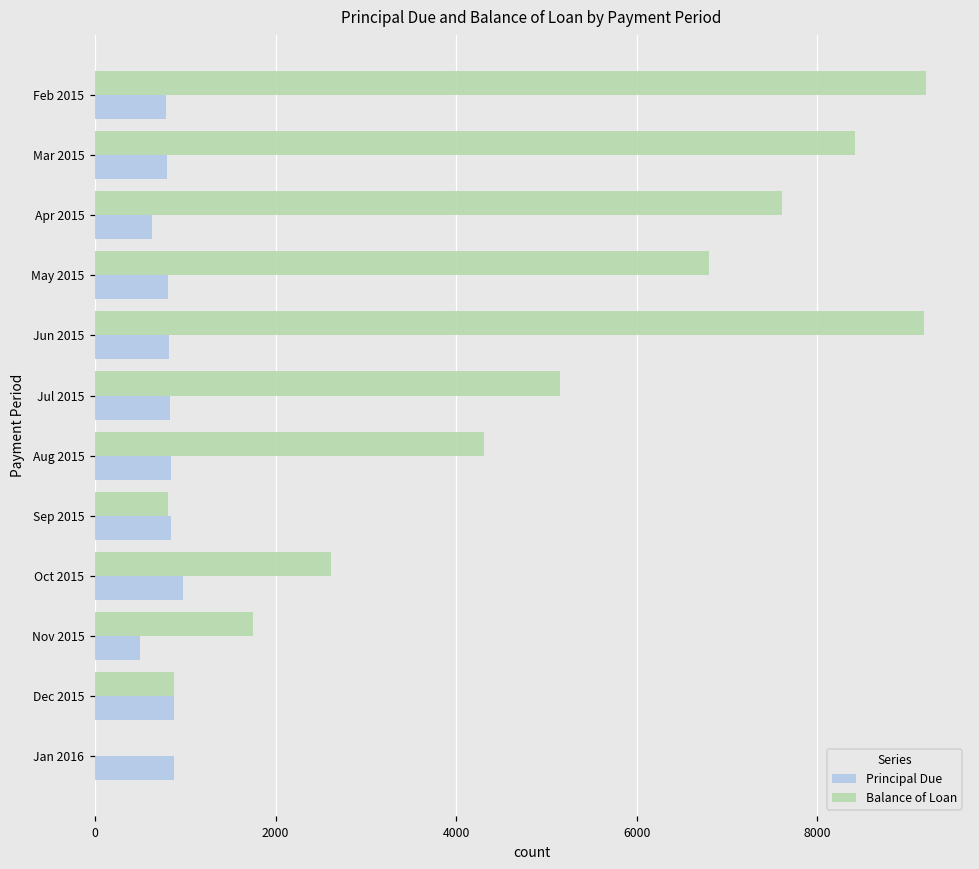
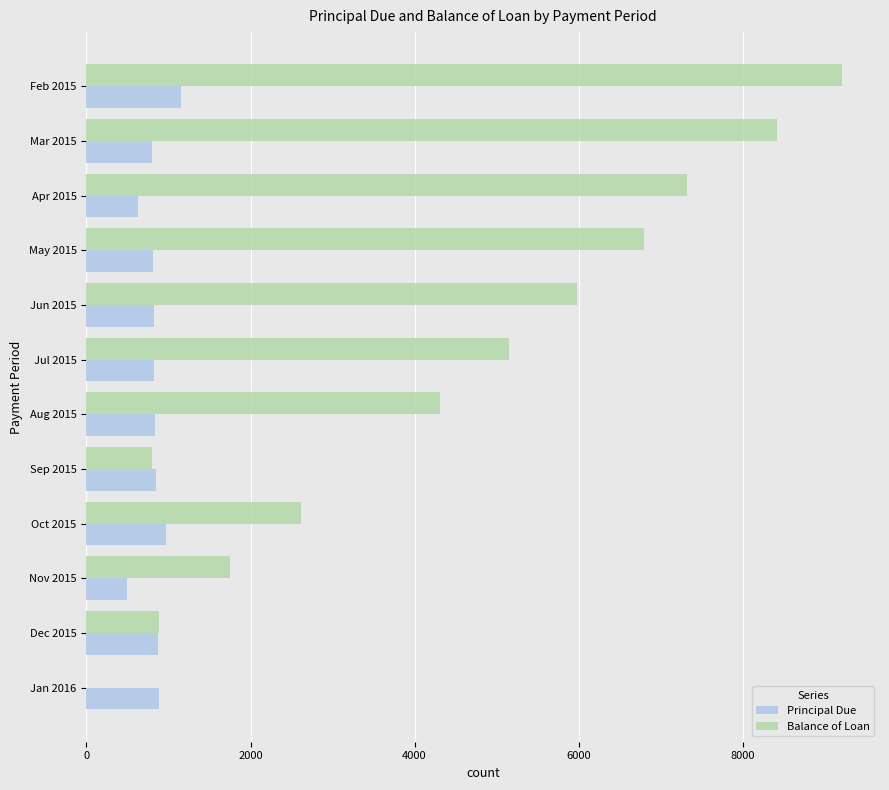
Principal Due, Feb 2015: 800 -> 1200
Balance of Loan, Apr 2015: 7600 -> 7300
Balance of Loan, Jun 2015: 9200 -> 6000
